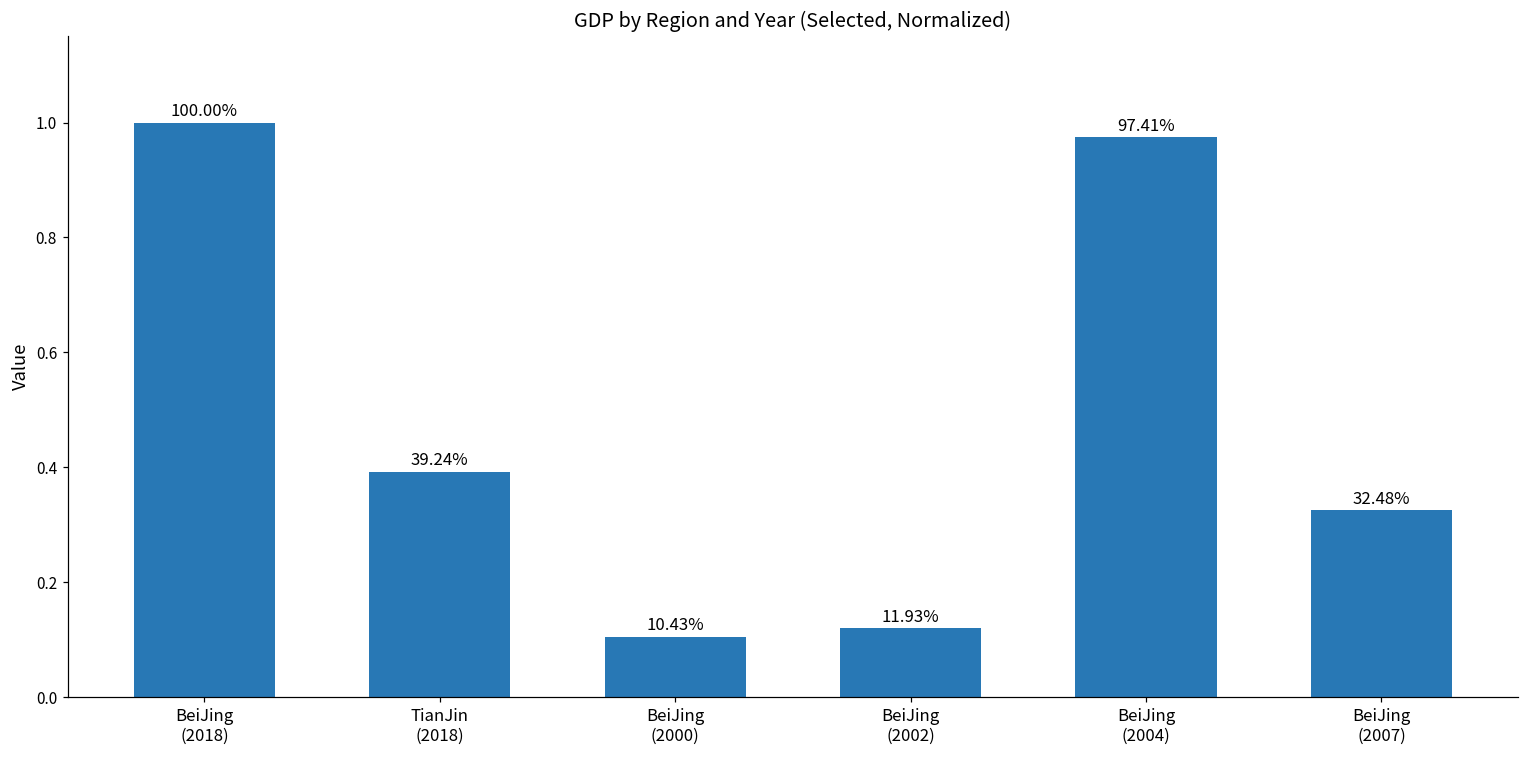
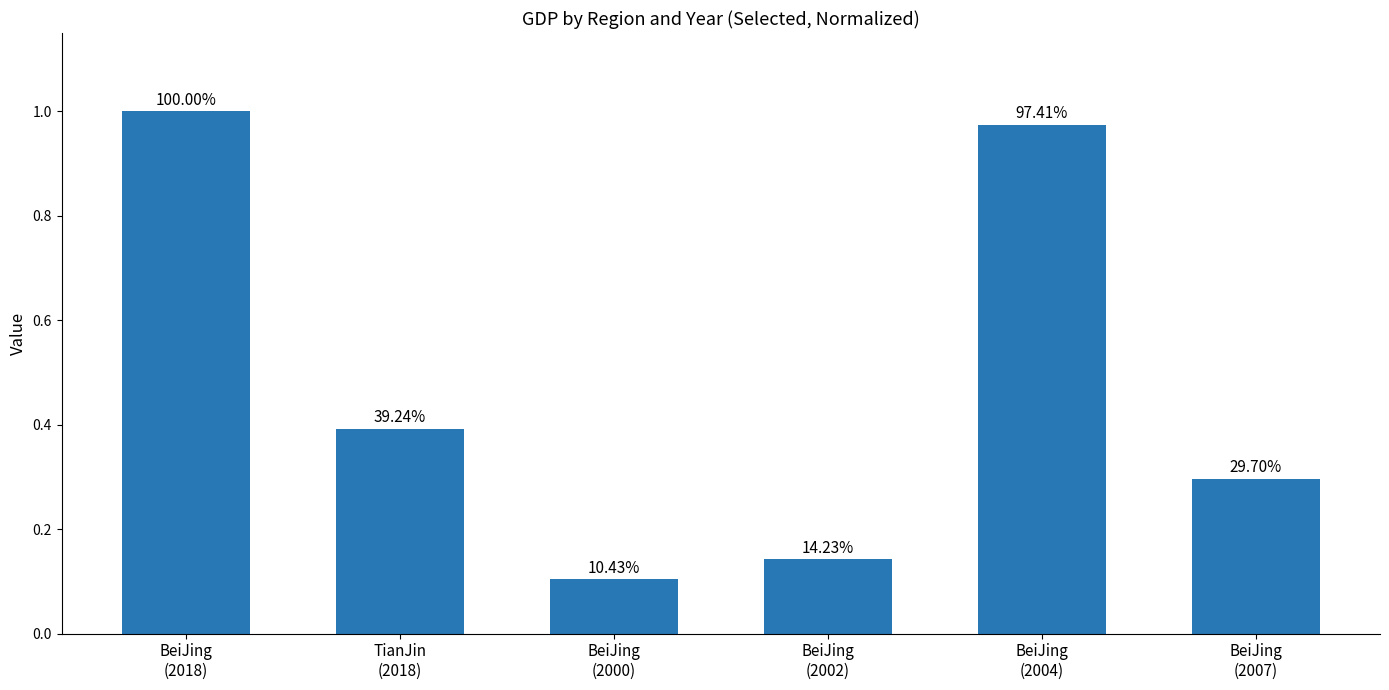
BeiJing (2002): 11.93% -> 14.23%
BeiJing (2007): 32.48% -> 29.70%
